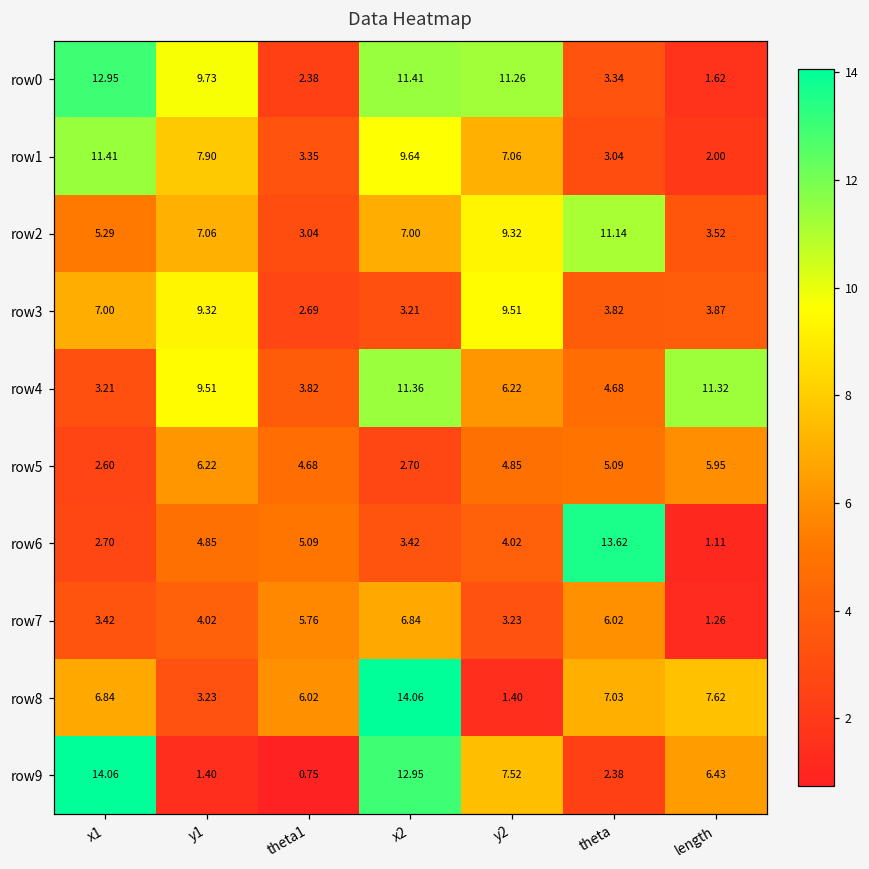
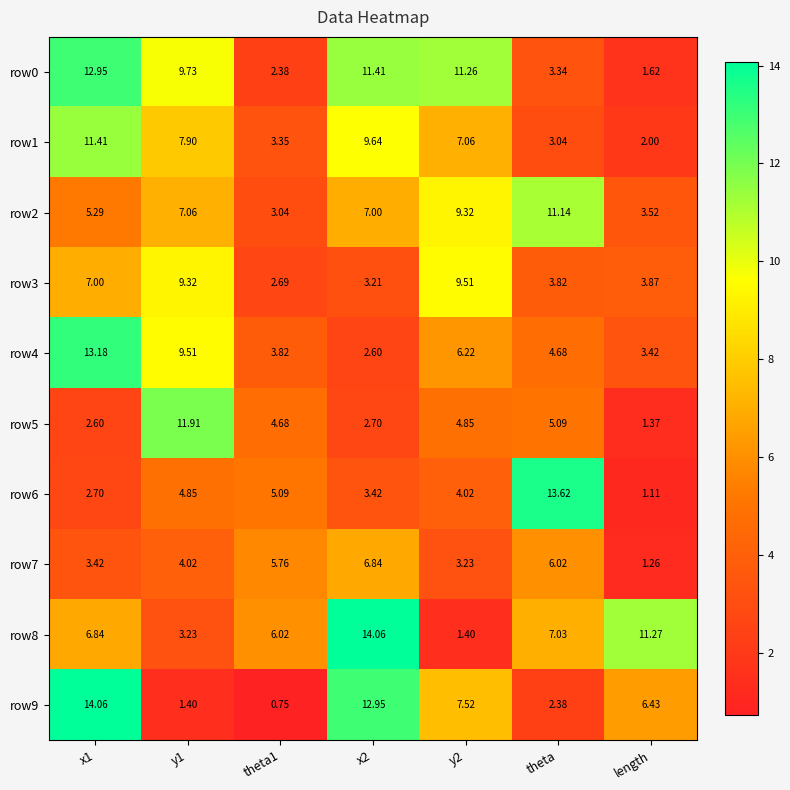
row4, x1: 3.21 -> 13.18
row4, x2: 11.36 -> 2.60
row4, length: 11.32 -> 3.42
row5, y1: 6.22 -> 11.91
row5, length: 5.95 -> 1.37
row8, length: 7.62 -> 11.27
